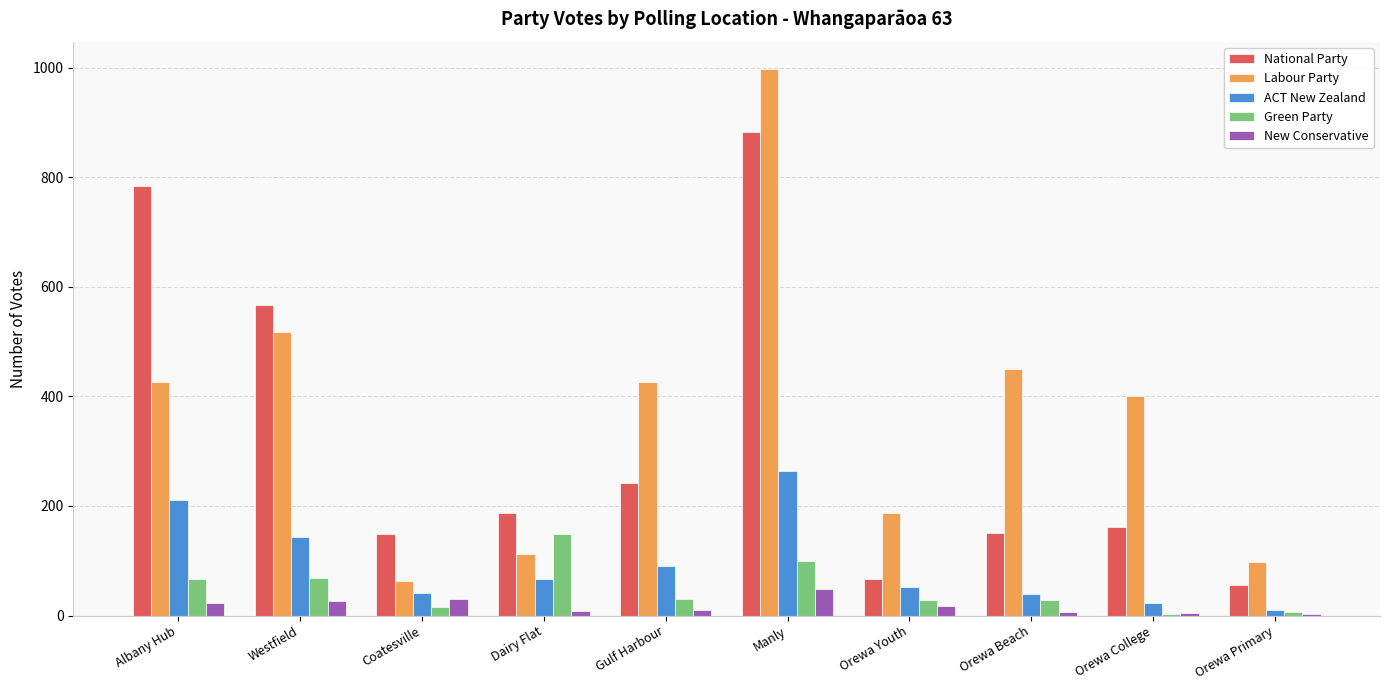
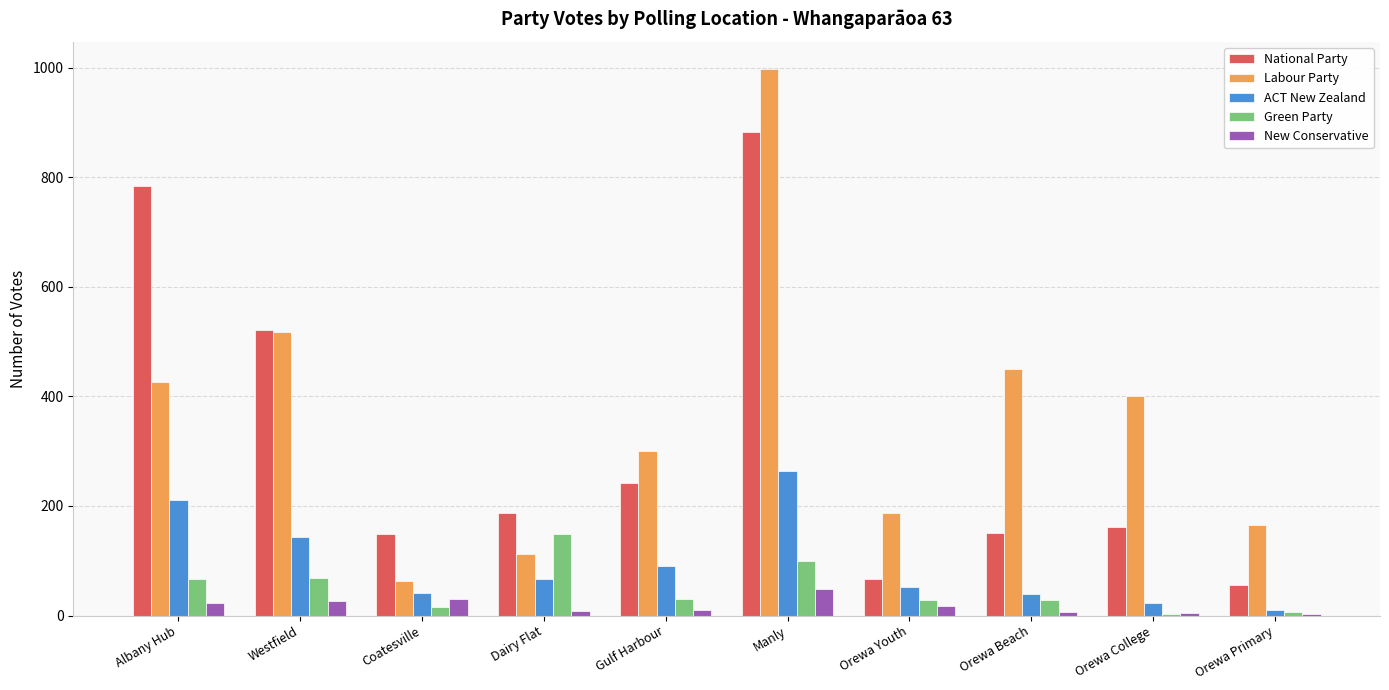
National Party, Westfield: 570 -> 520
Labour Party, Gulf Harbour: 430 -> 300
Labour Party, Orewa Primary: 100 -> 170
